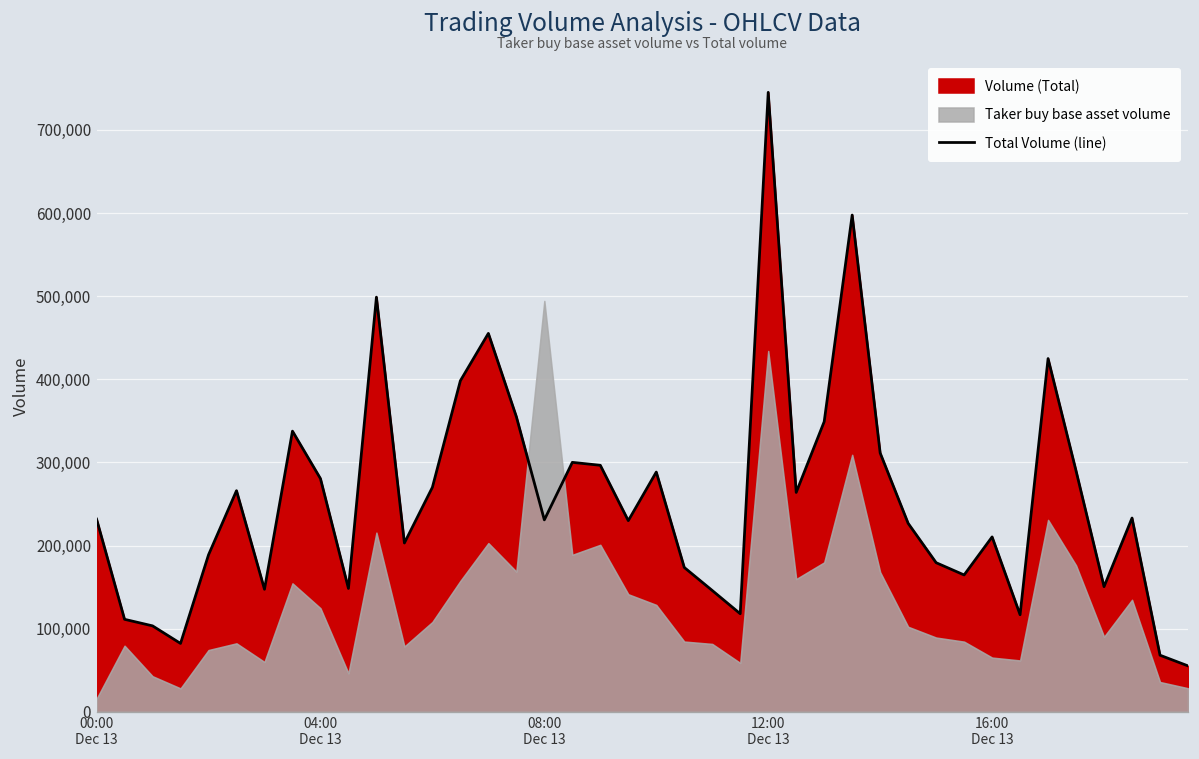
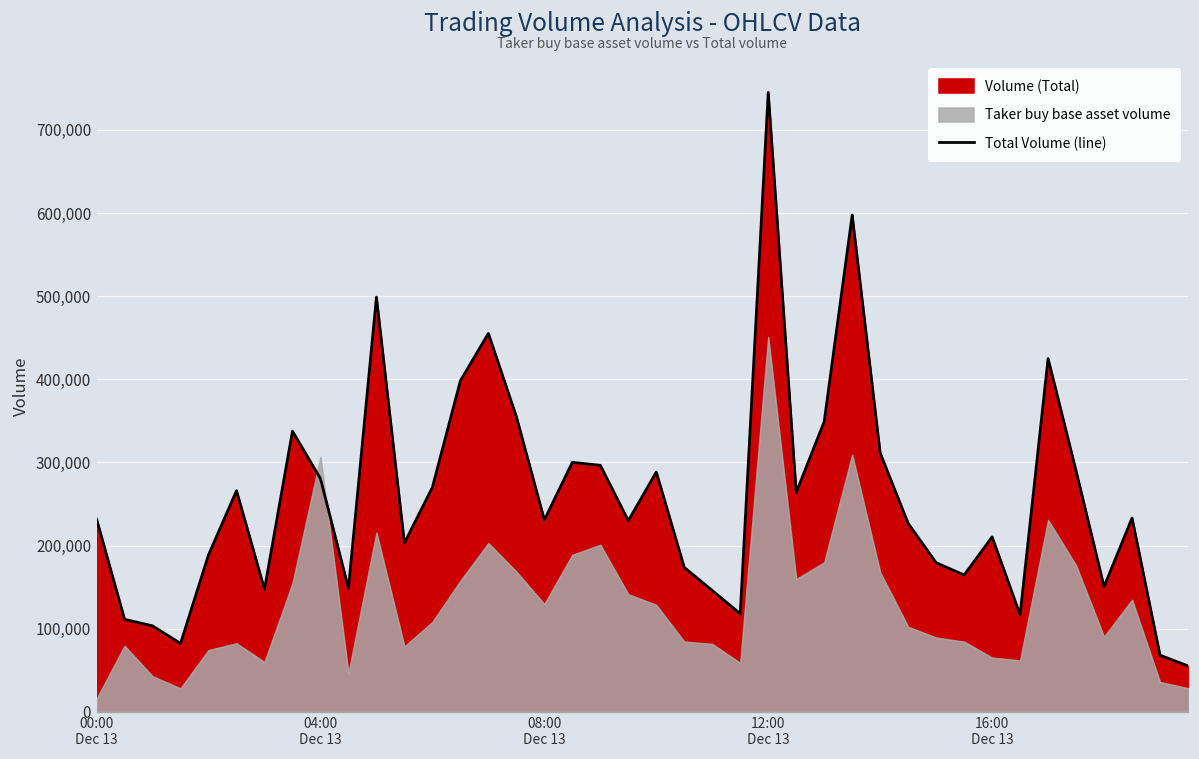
Taker buy base asset volume, 04:00 Dec 13: 120,000 -> 310,000
Taker buy base asset volume, 08:00 Dec 13: 490,000 -> 130,000
Taker buy base asset volume, 12:00 Dec 13: 430,000 -> 450,000
